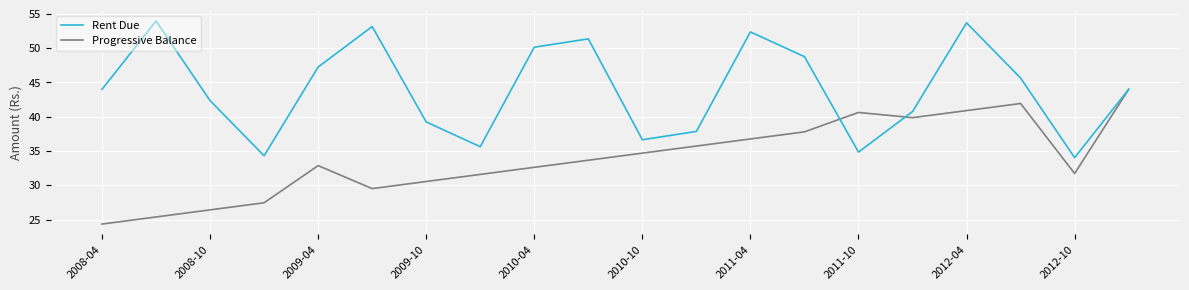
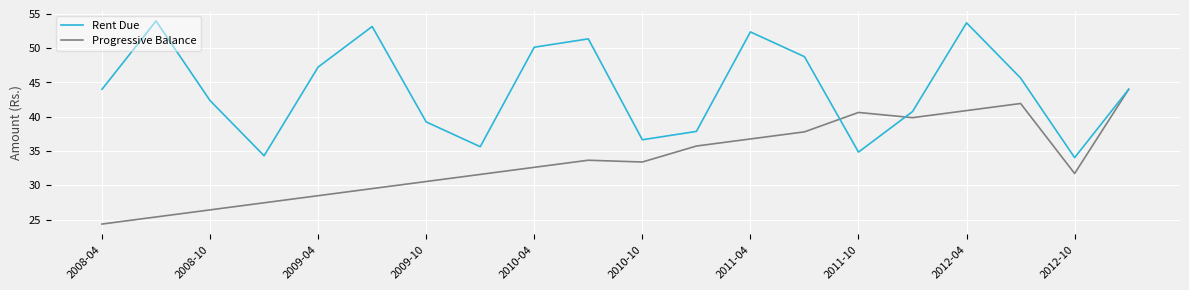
Progressive Balance, 2009-04: 33 -> 28
Progressive Balance, 2010-10: 35 -> 33
